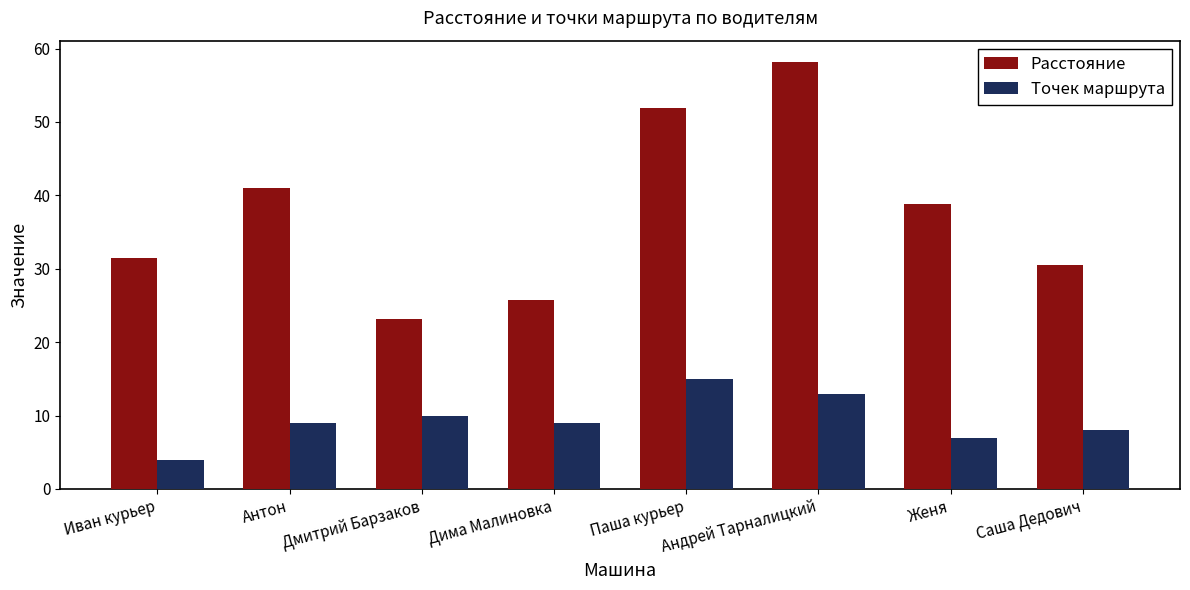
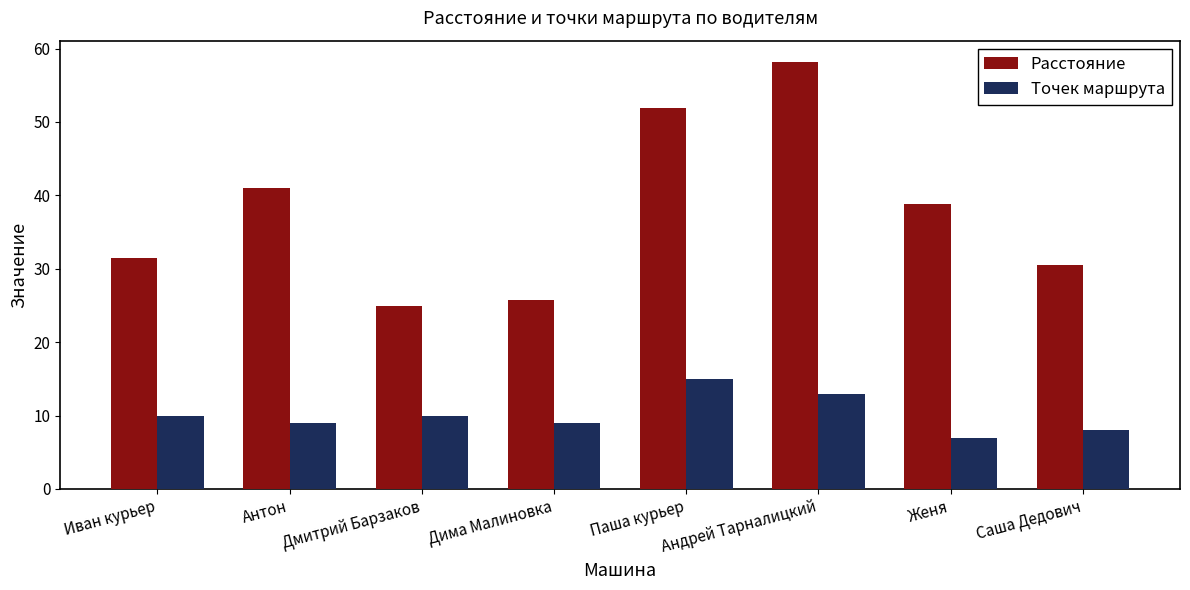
Точек маршрута, Иван курьер: 4 -> 10
Расстояние, Дмитрий Барзаков: 23 -> 25
